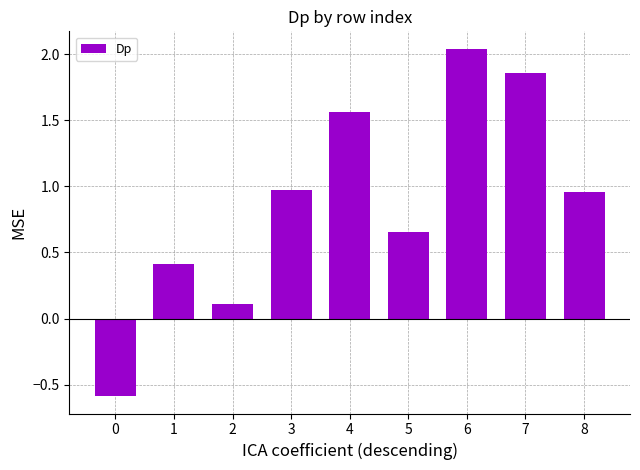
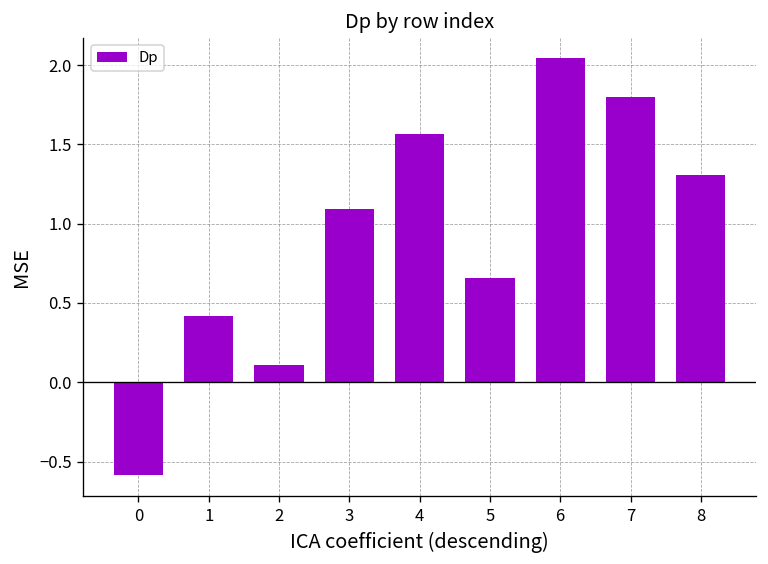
3: 0.98 -> 1.09
7: 1.86 -> 1.80
8: 0.95 -> 1.31
